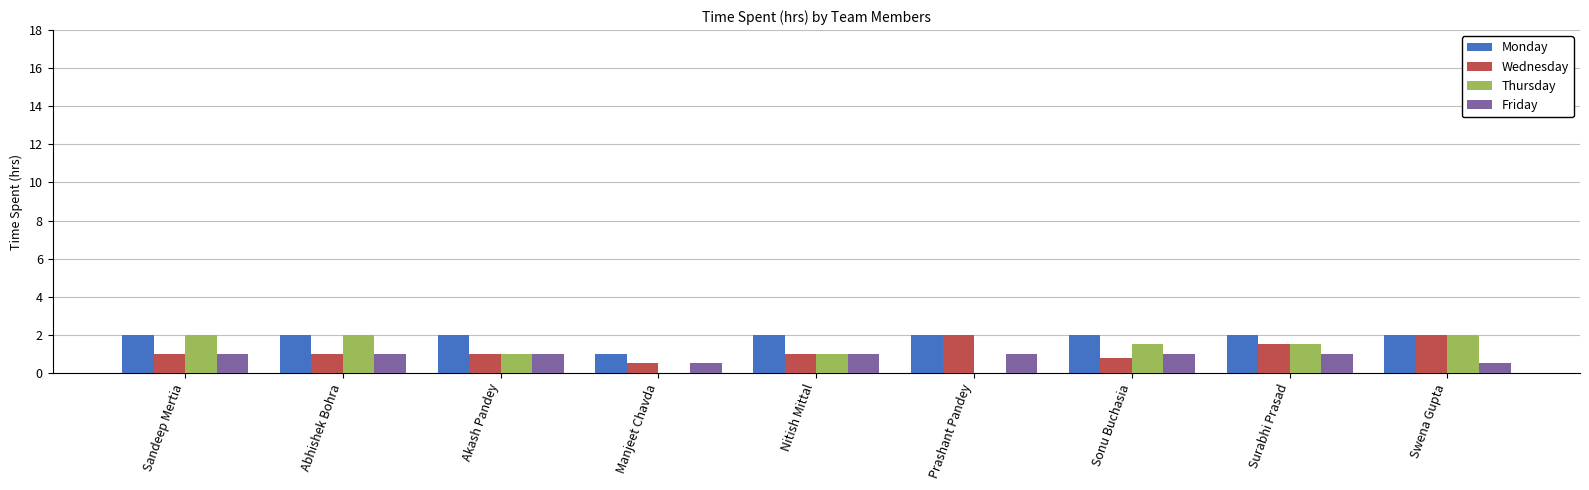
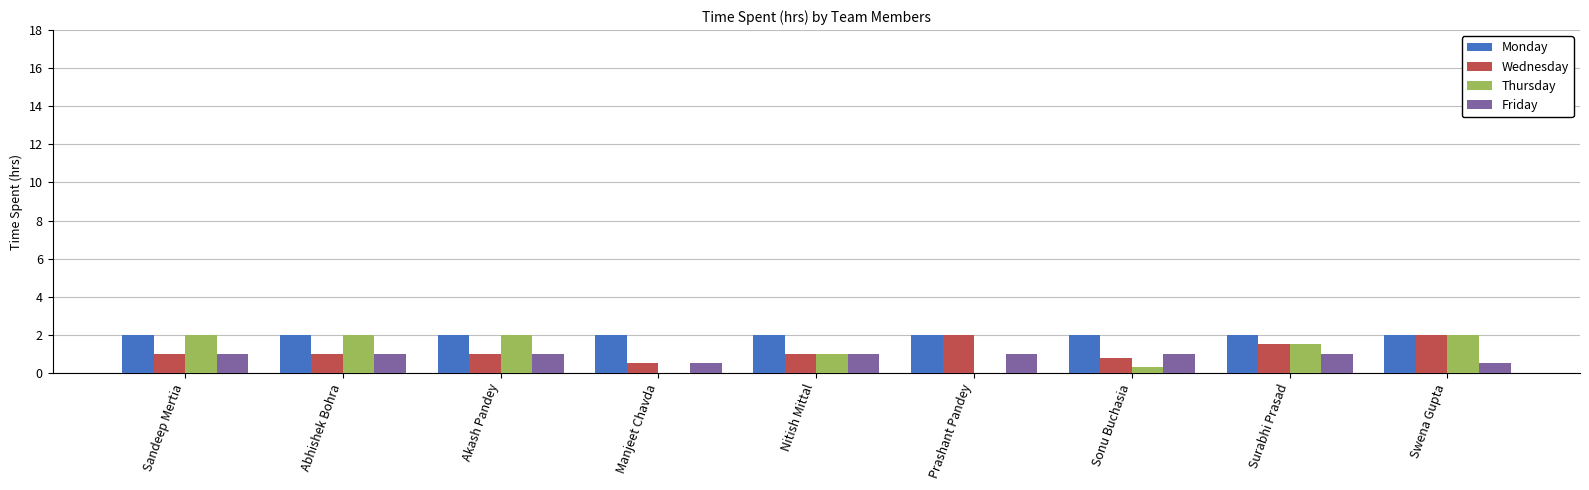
Thursday, Akash Pandey: 1 -> 2
Monday, Manjeet Chavda: 1 -> 2
Thursday, Sonu Buchasia: 1.5 -> 0.3
